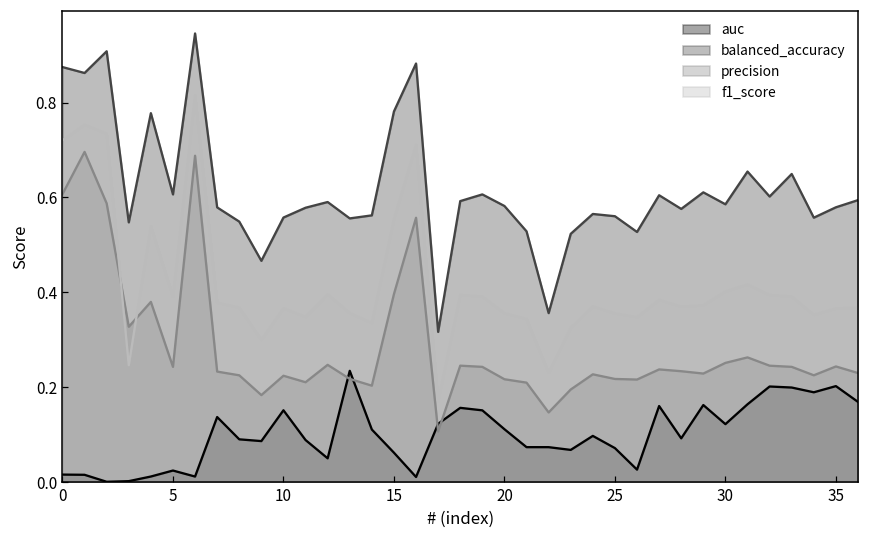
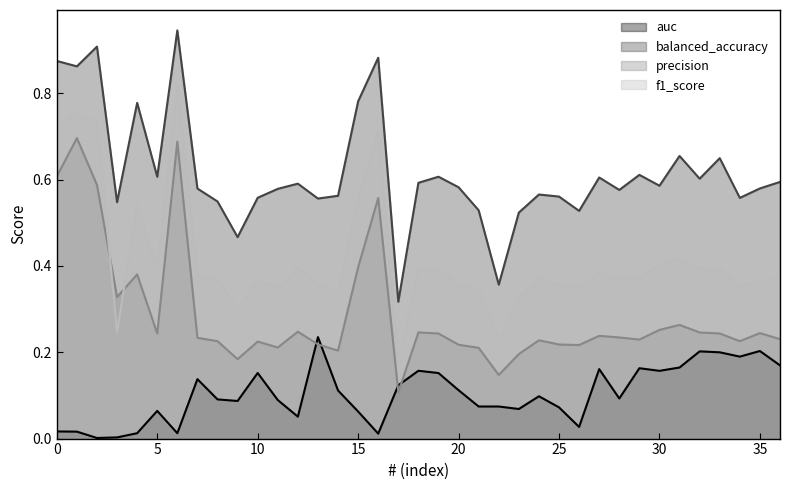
auc, 5: 0.03 -> 0.06
auc, 30: 0.12 -> 0.16
